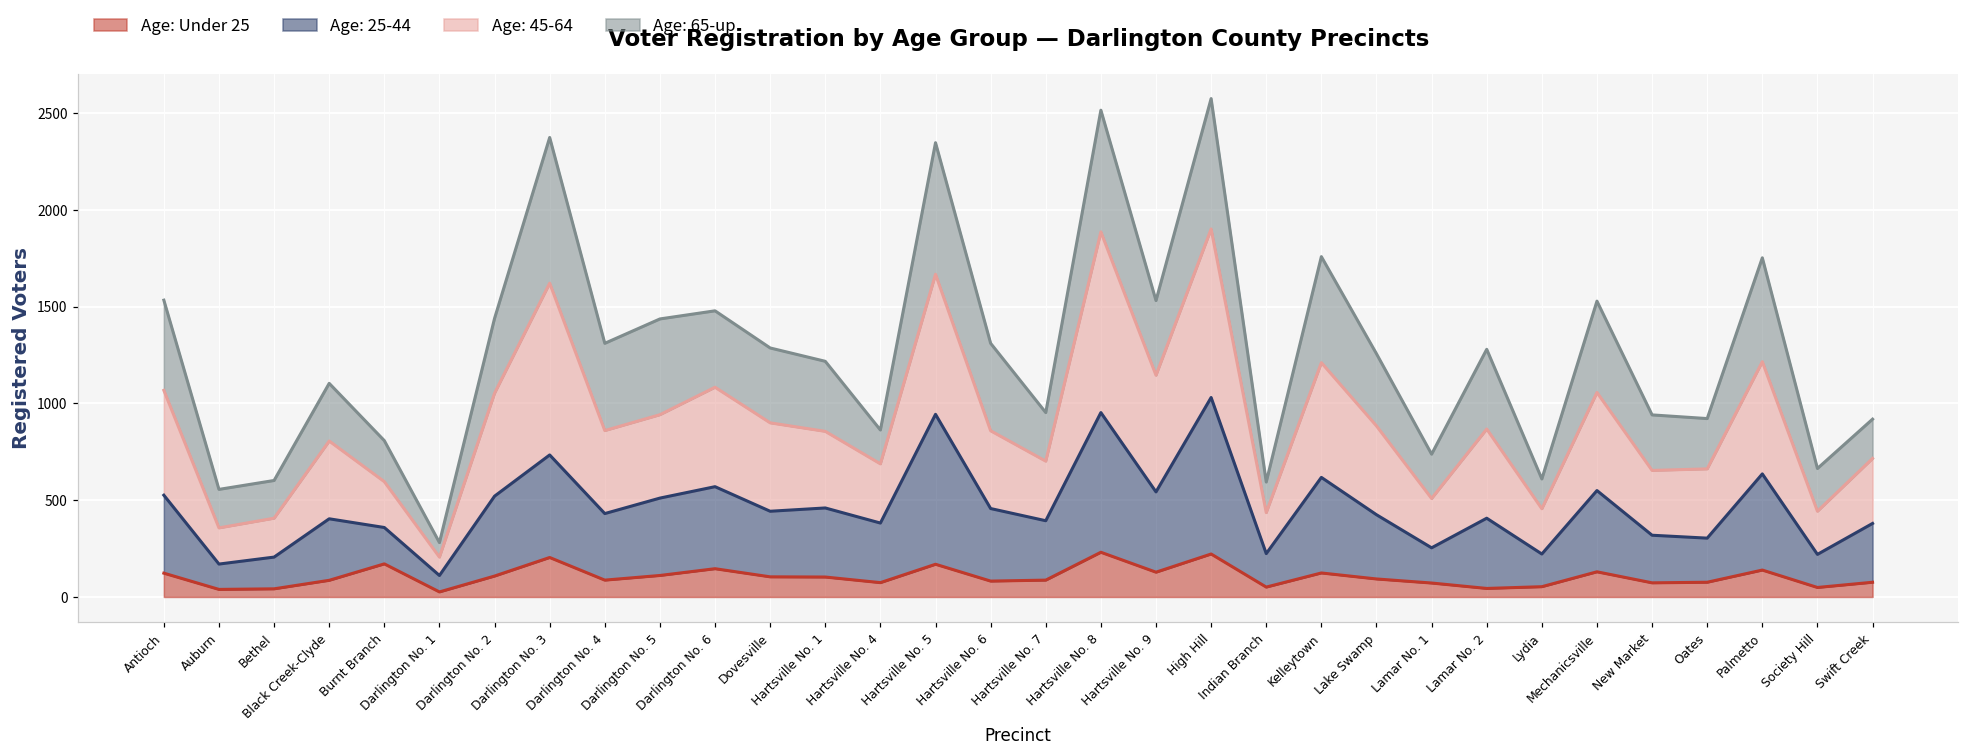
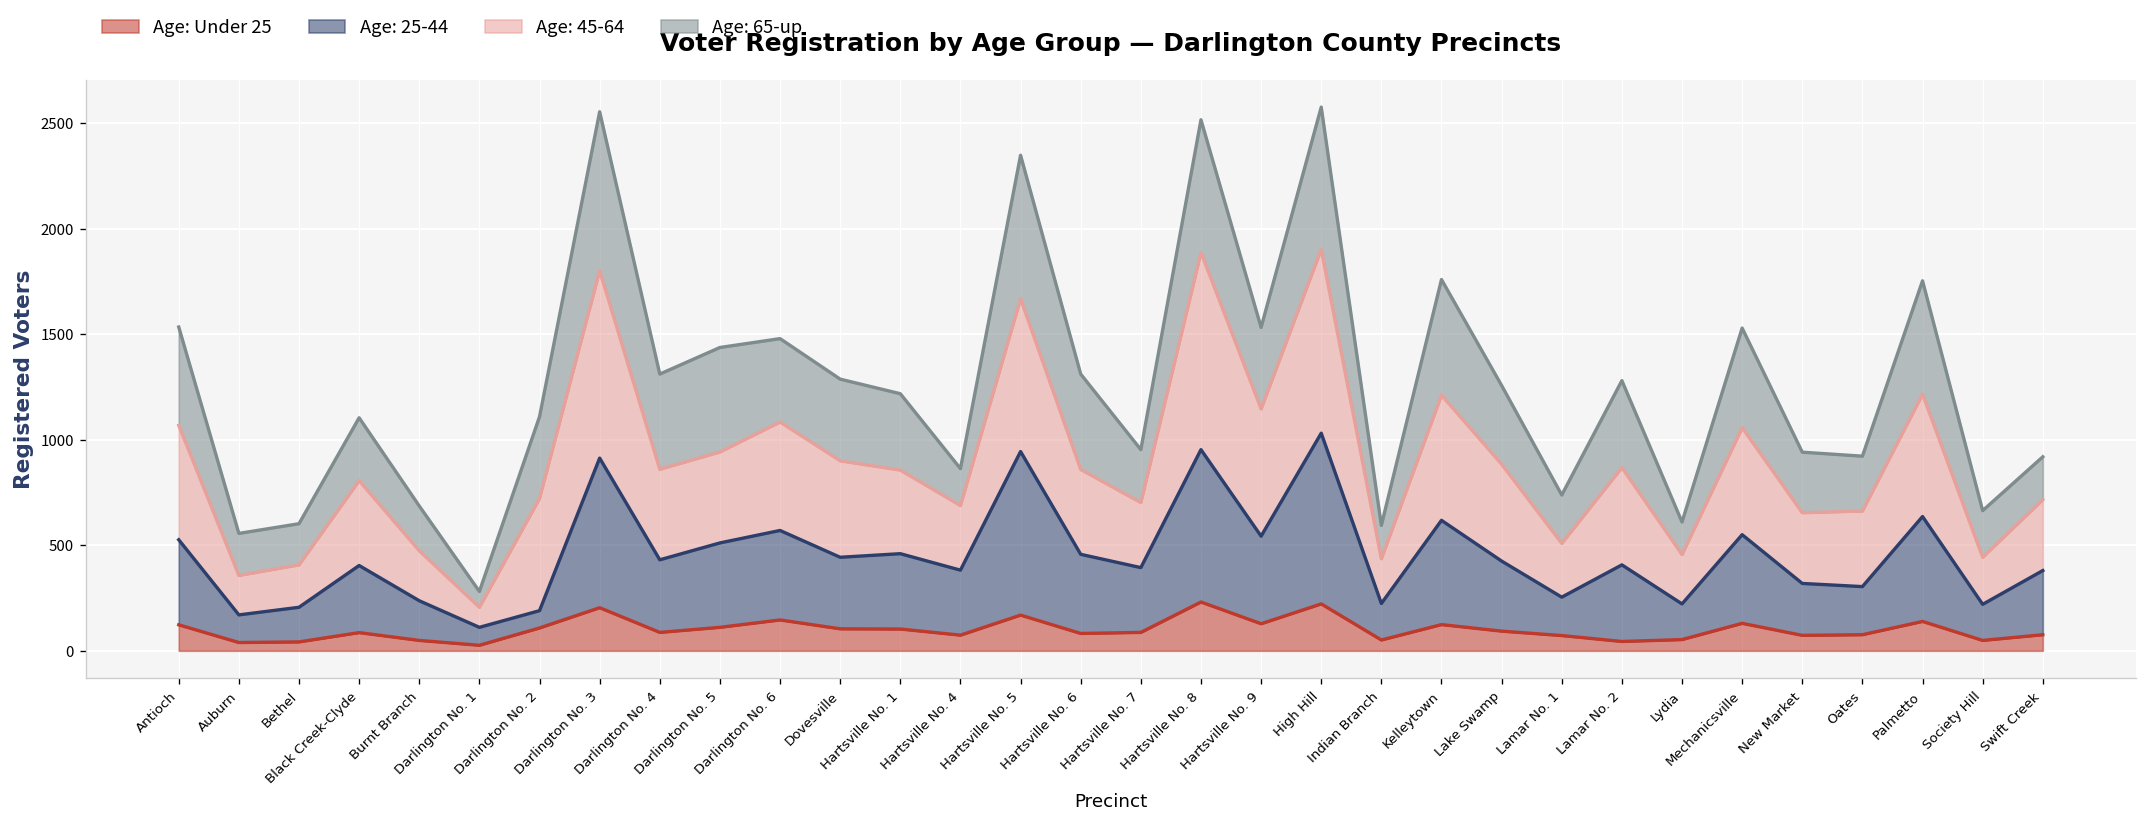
Age: Under 25, Burnt Branch: 170 -> 50
Age: 25-44, Darlington No. 2: 410 -> 80
Age: 25-44, Darlington No. 3: 530 -> 710
